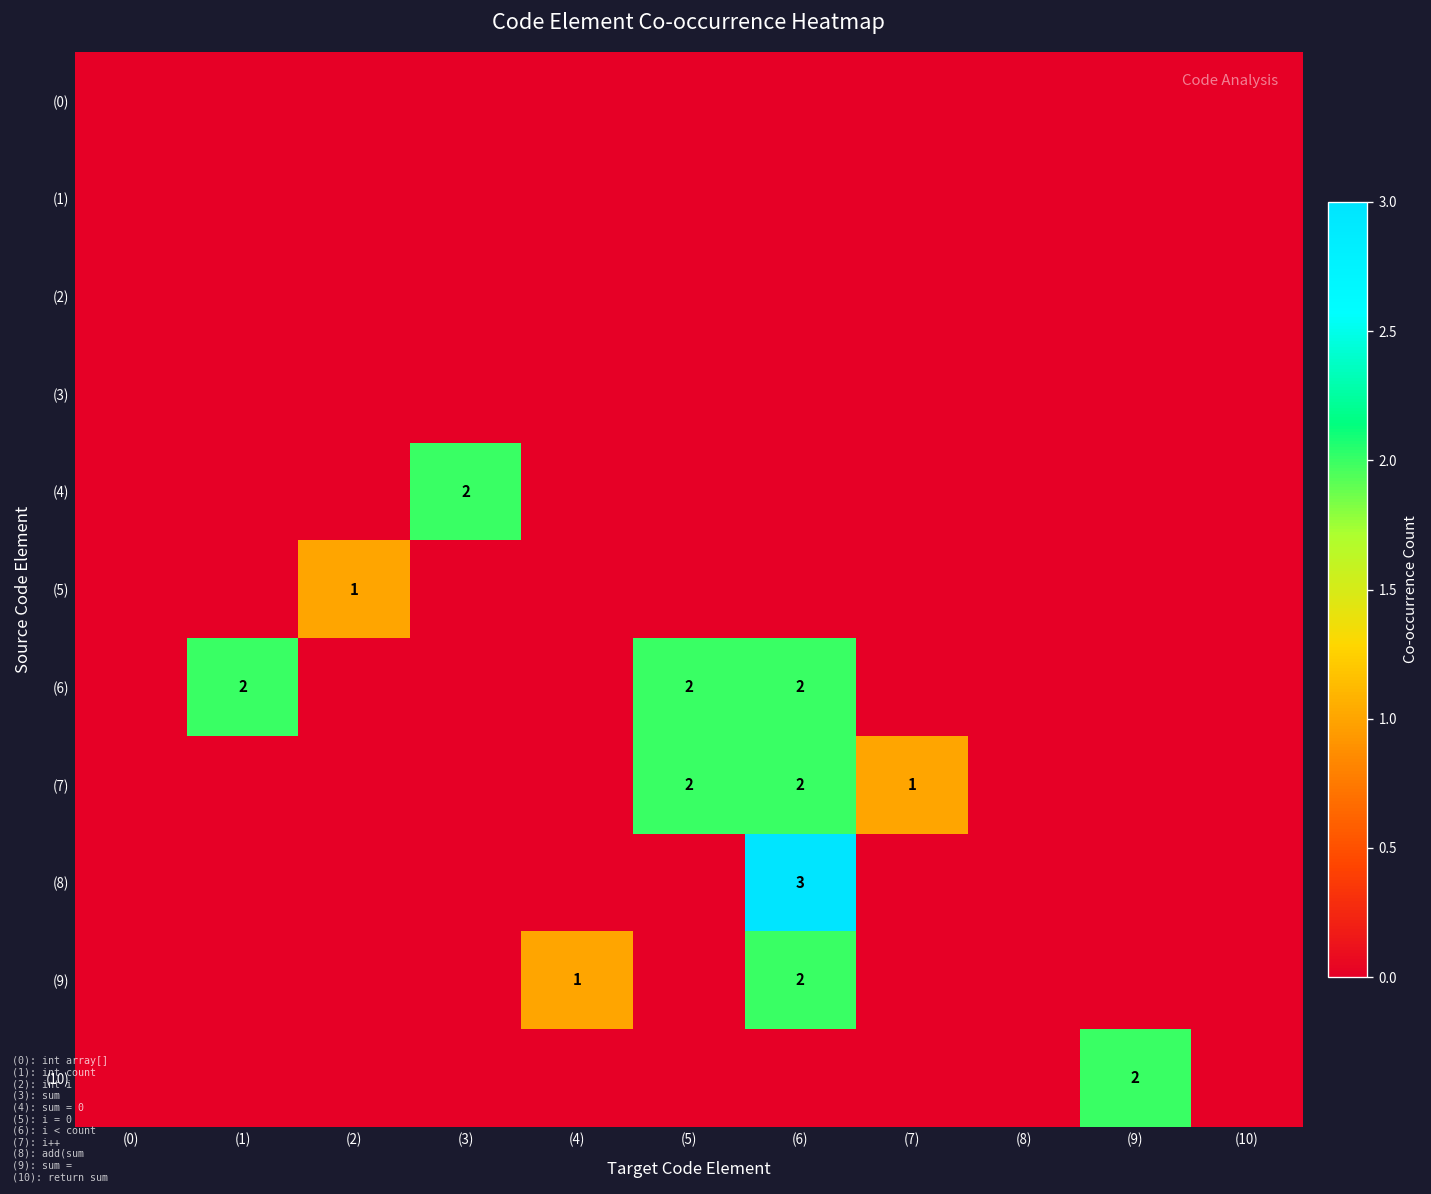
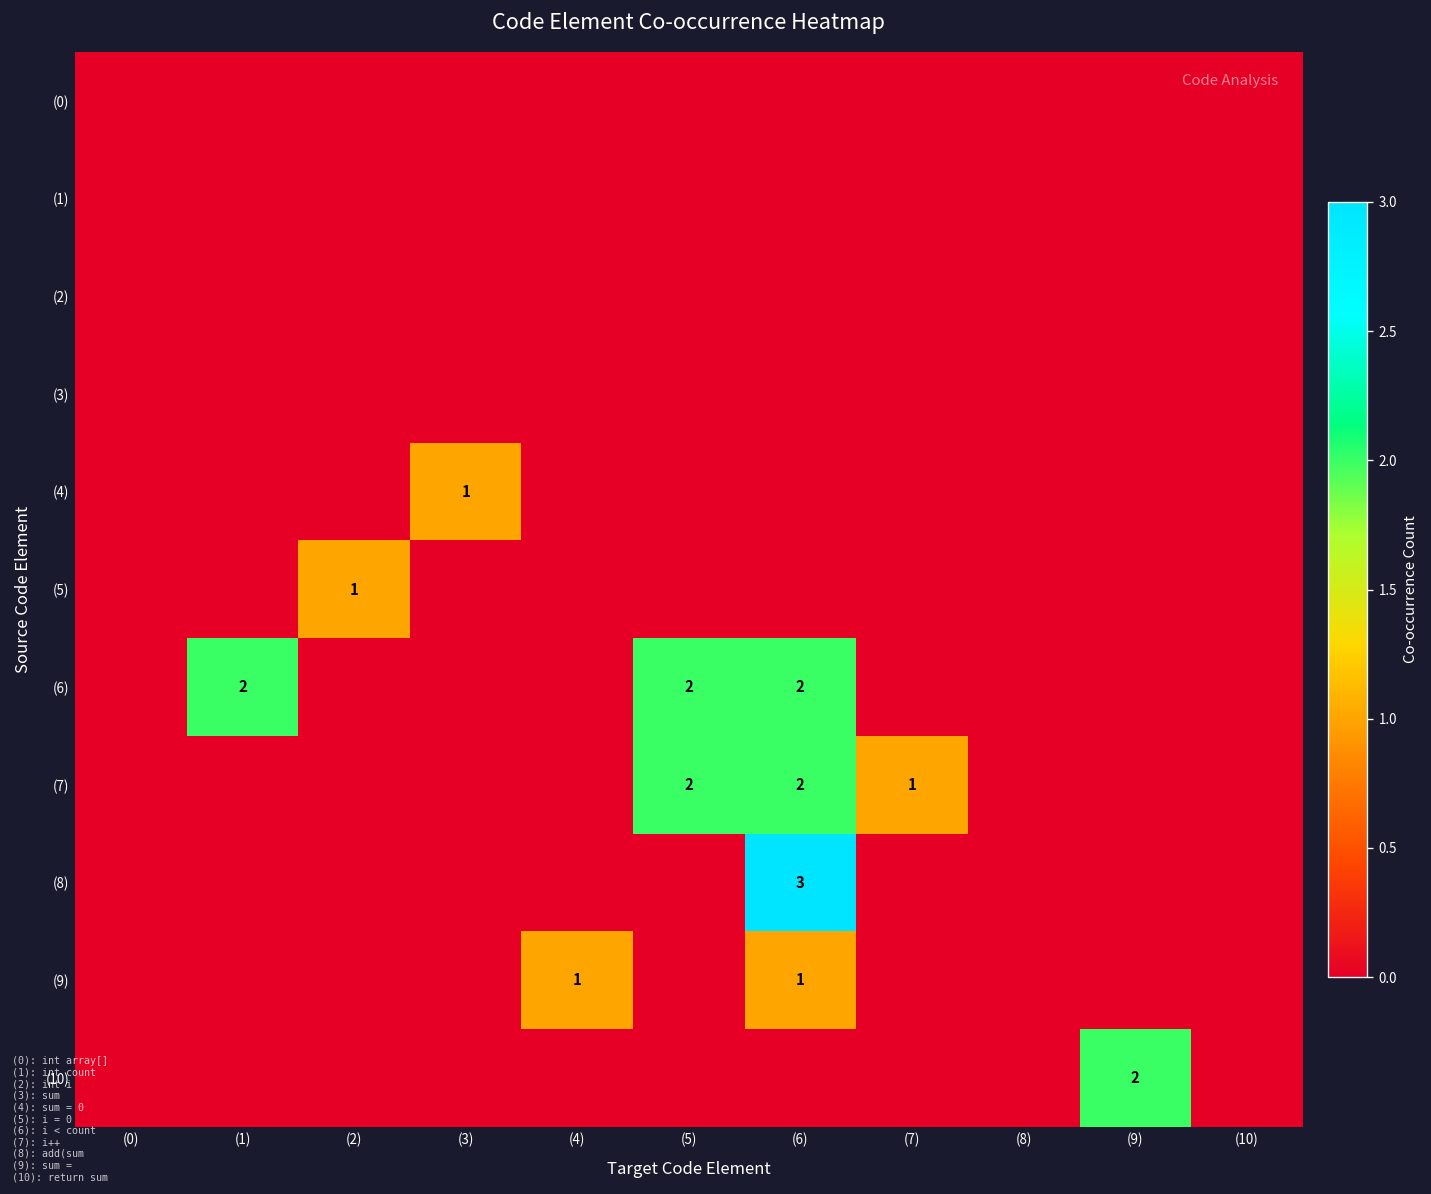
(4), (3): 2 -> 1
(9), (6): 2 -> 1
